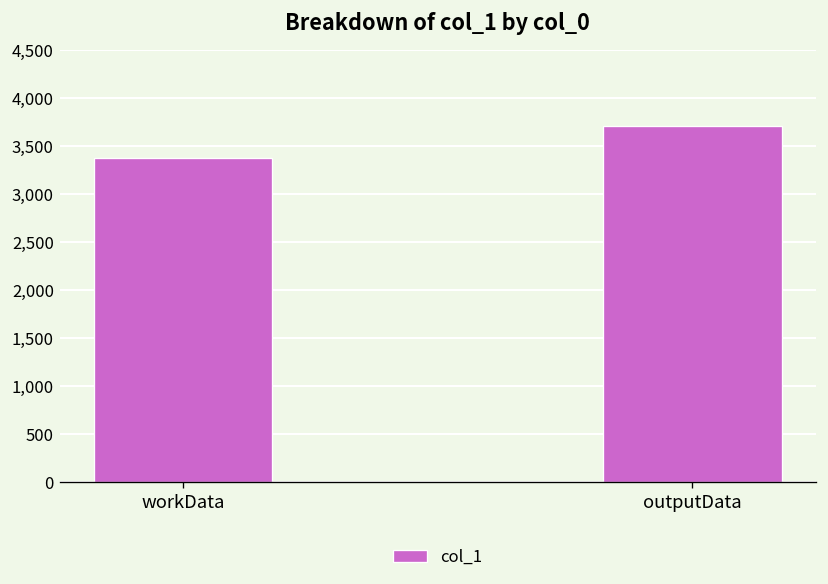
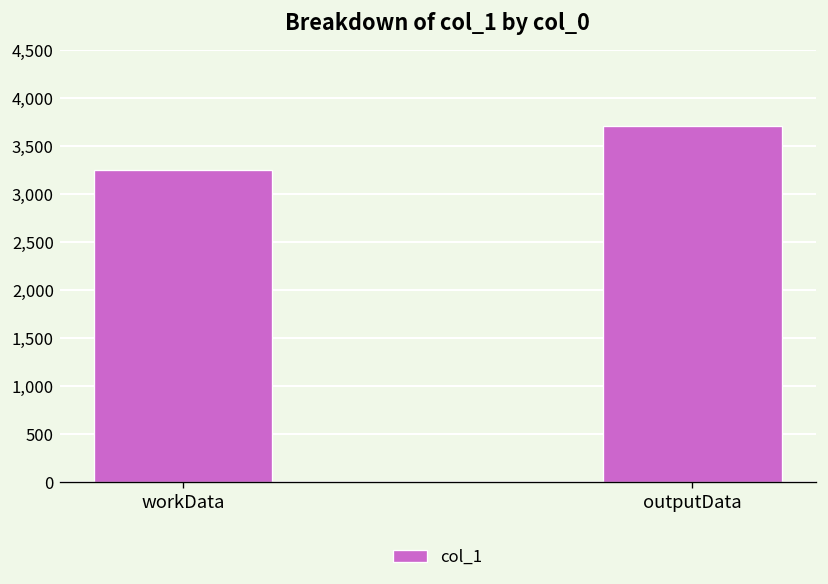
workData: 3,400 -> 3,300
